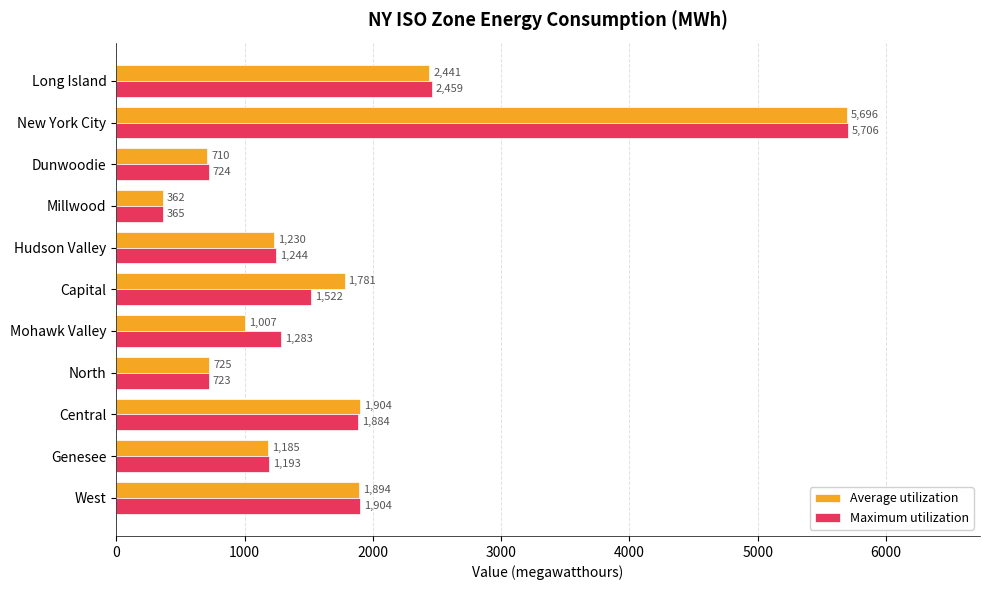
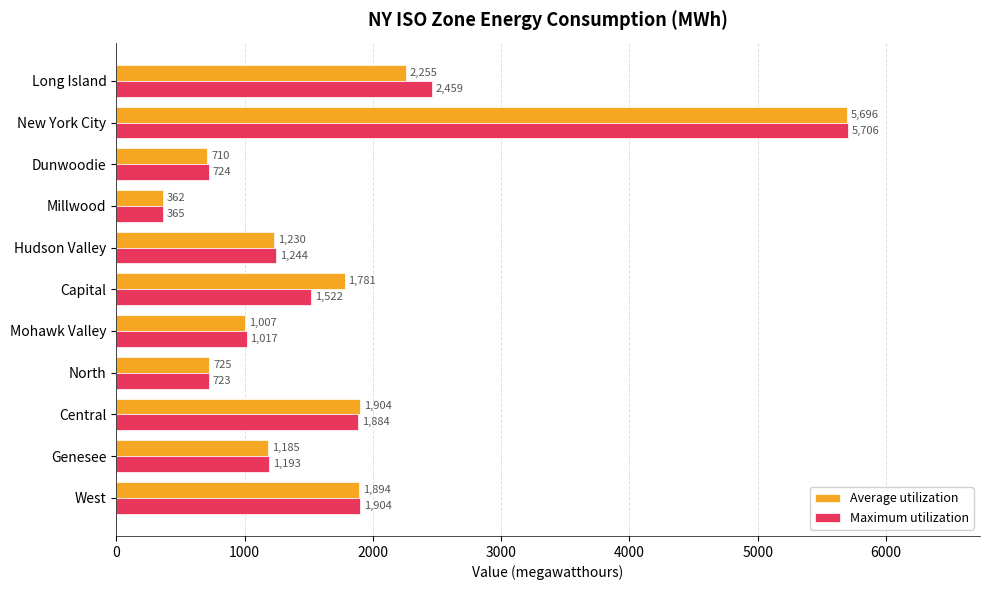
Average utilization, Long Island: 2,441 -> 2,255
Maximum utilization, Mohawk Valley: 1,283 -> 1,017
